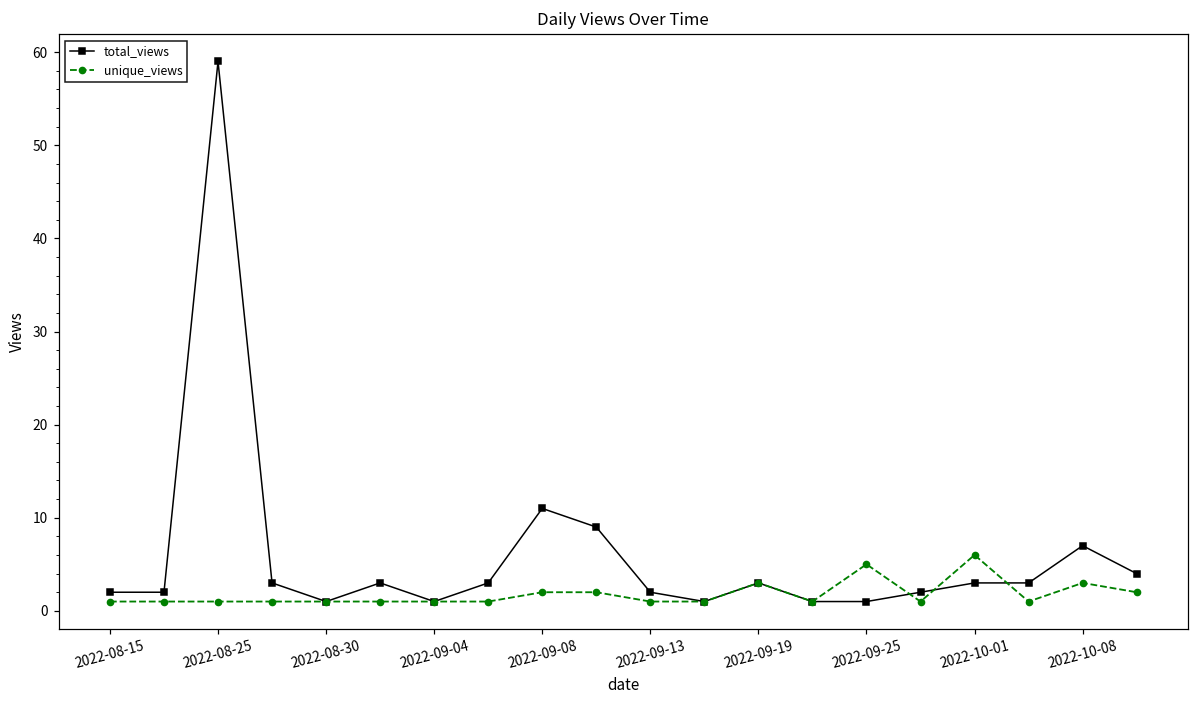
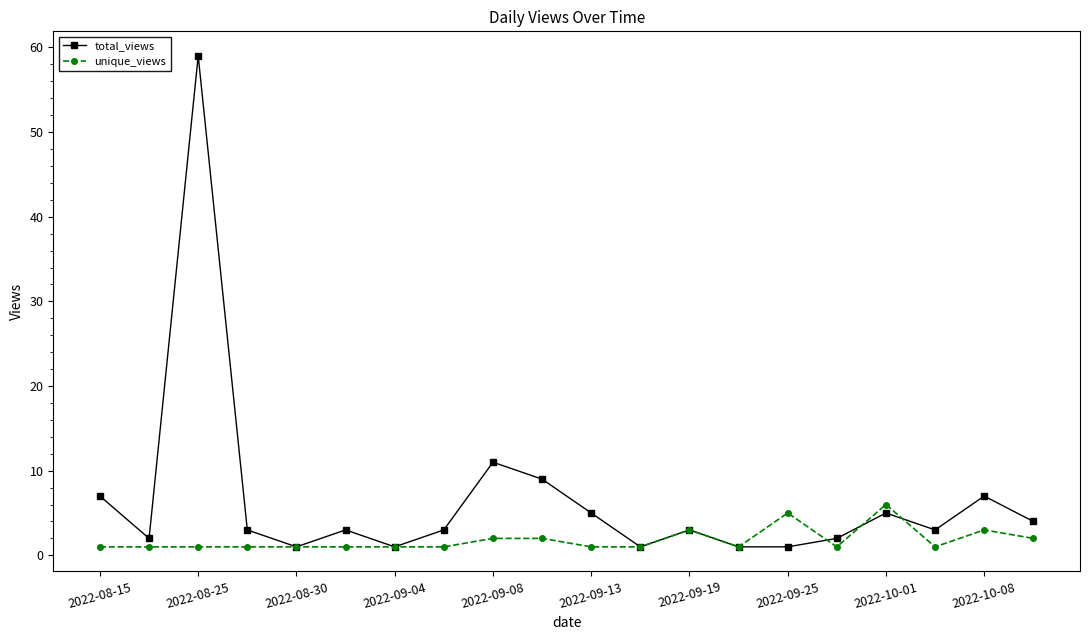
total_views, 2022-08-15: 2 -> 7
total_views, 2022-09-13: 2 -> 5
total_views, 2022-10-01: 3 -> 5
